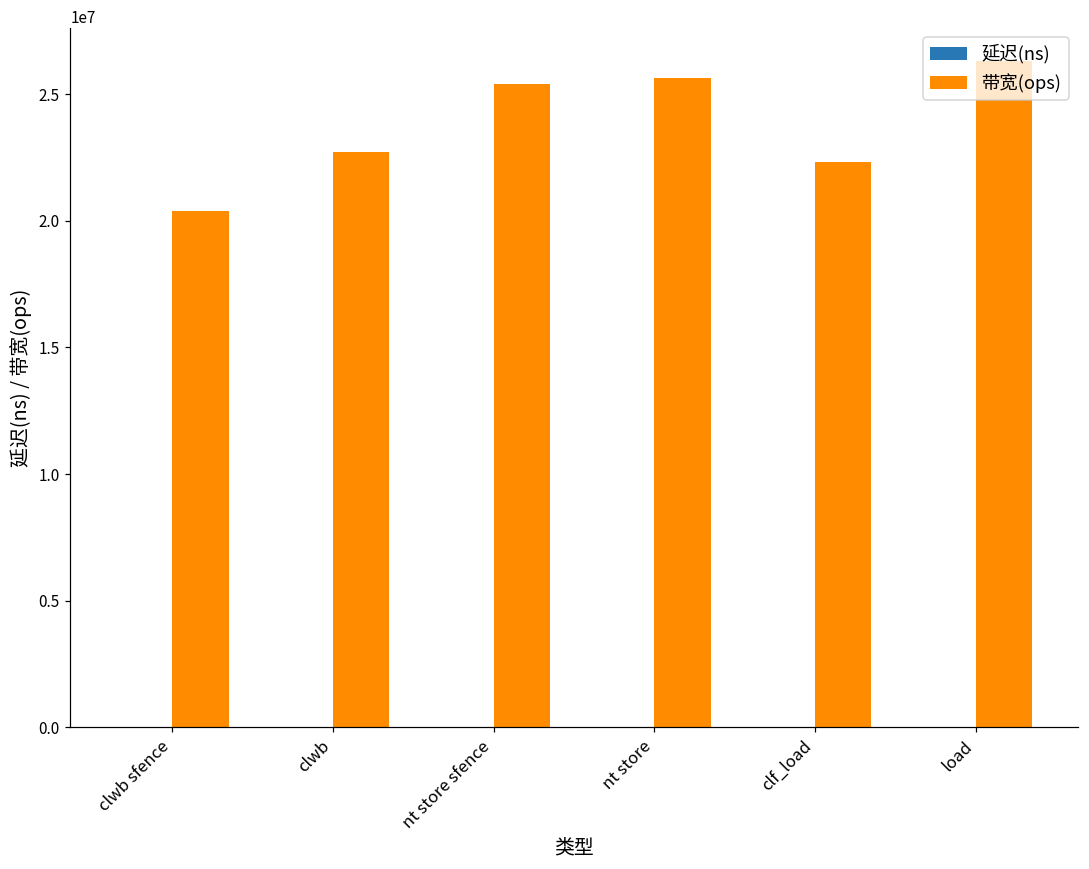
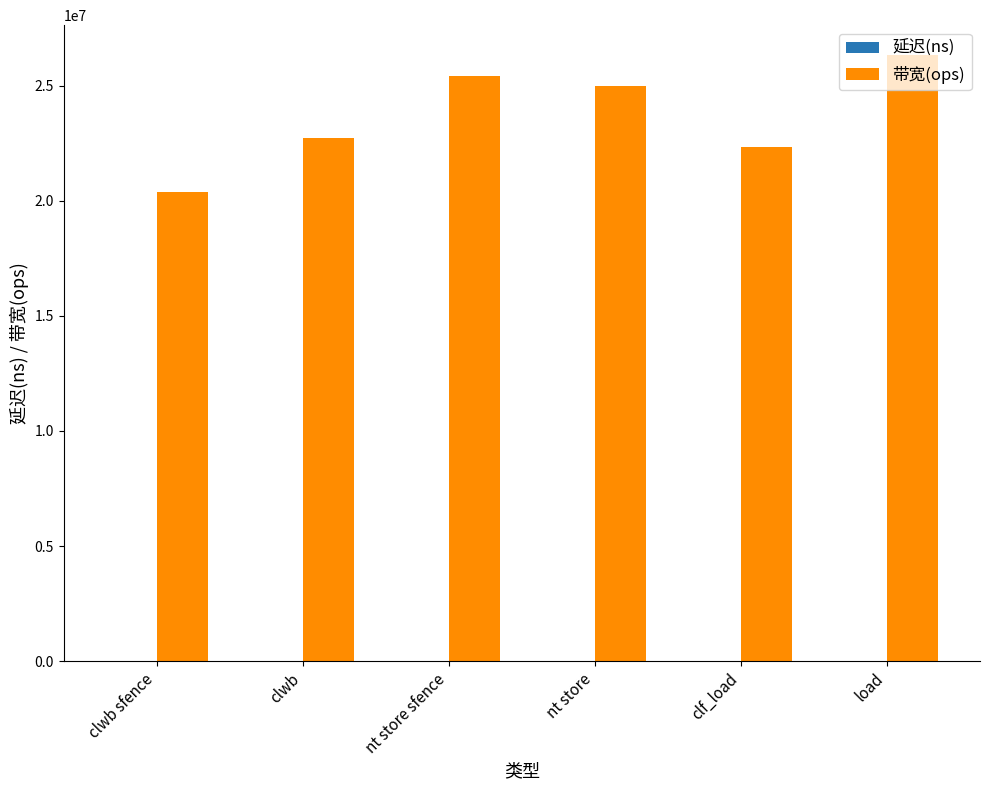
带宽(ops), nt store: 25600000 -> 25000000
